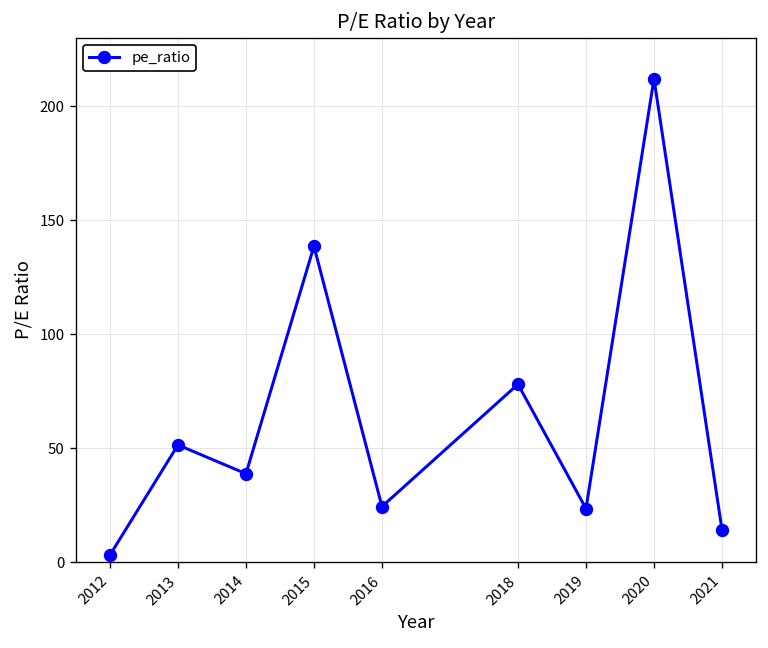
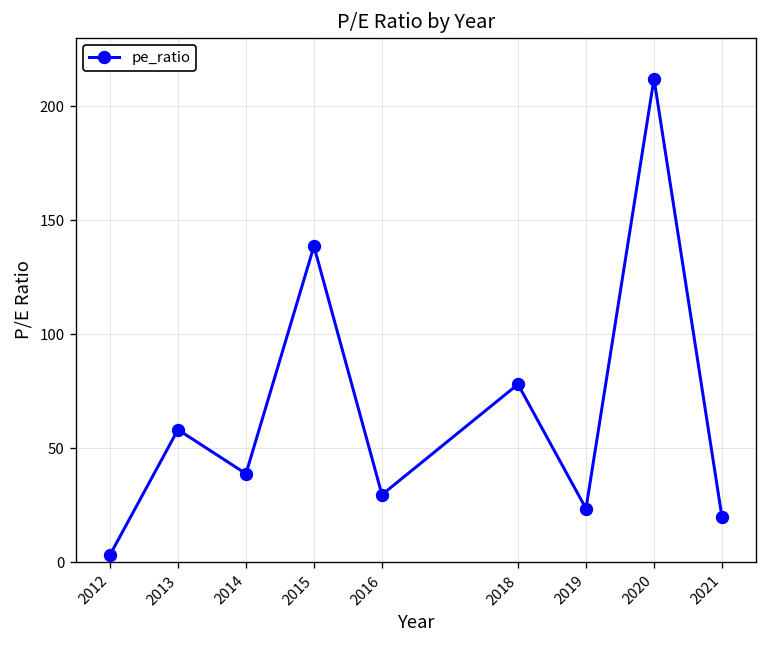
2013: 52 -> 58
2016: 25 -> 30
2021: 14 -> 20
